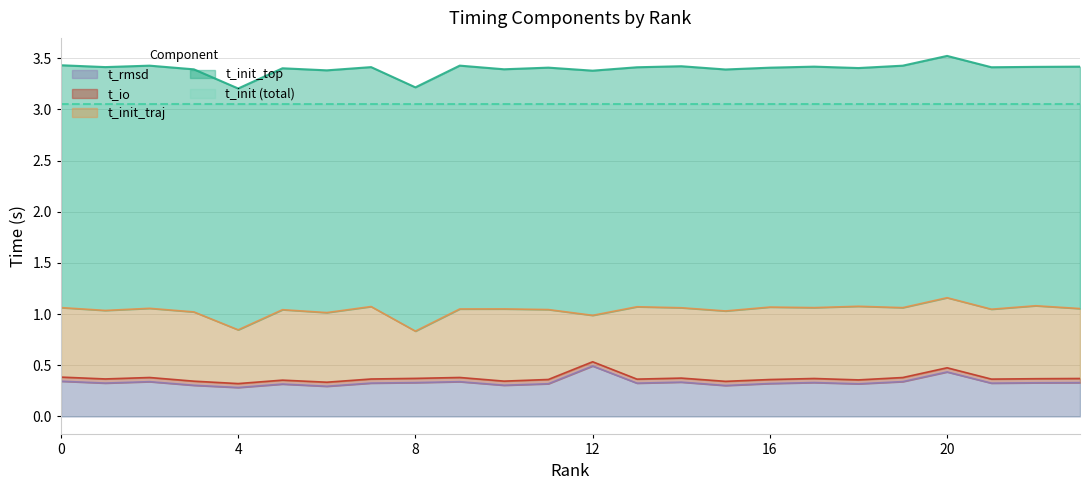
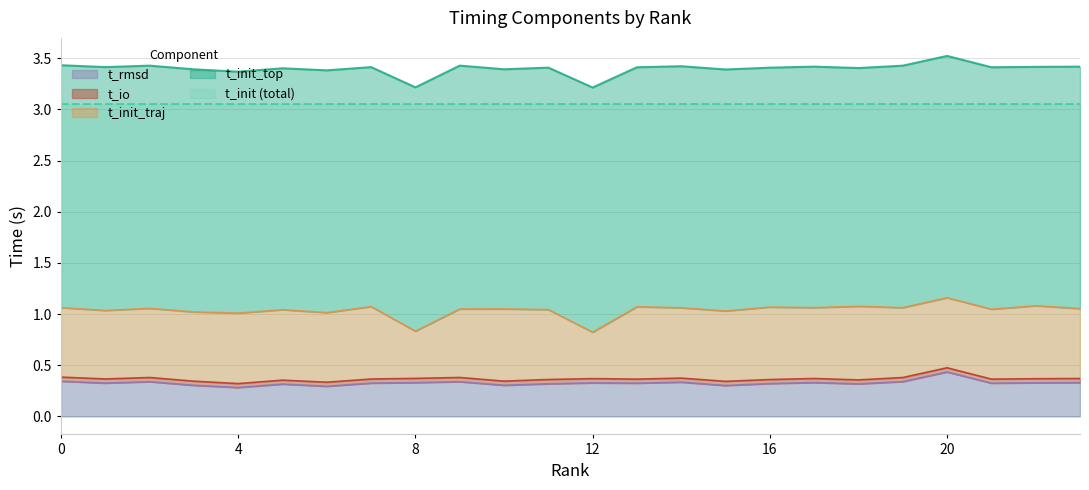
t_init_traj, 4: 0.53 -> 0.69
t_rmsd, 12: 0.49 -> 0.33
